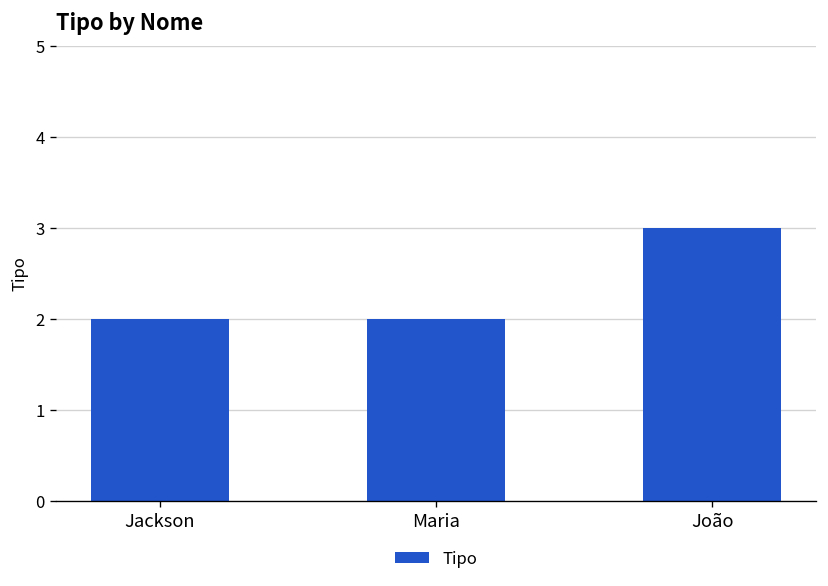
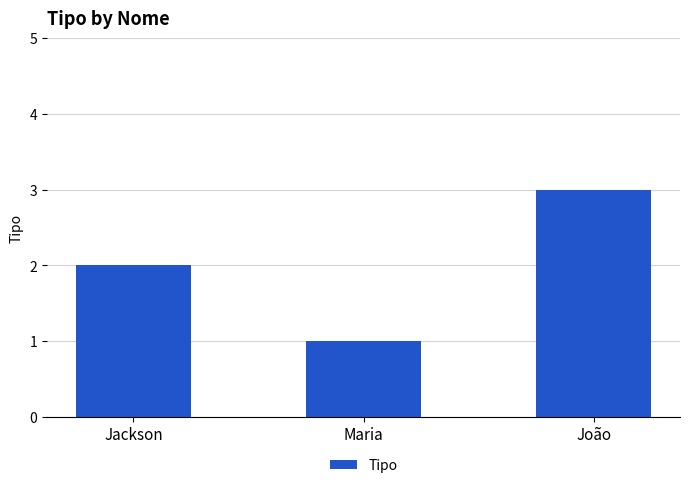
Maria: 2 -> 1
